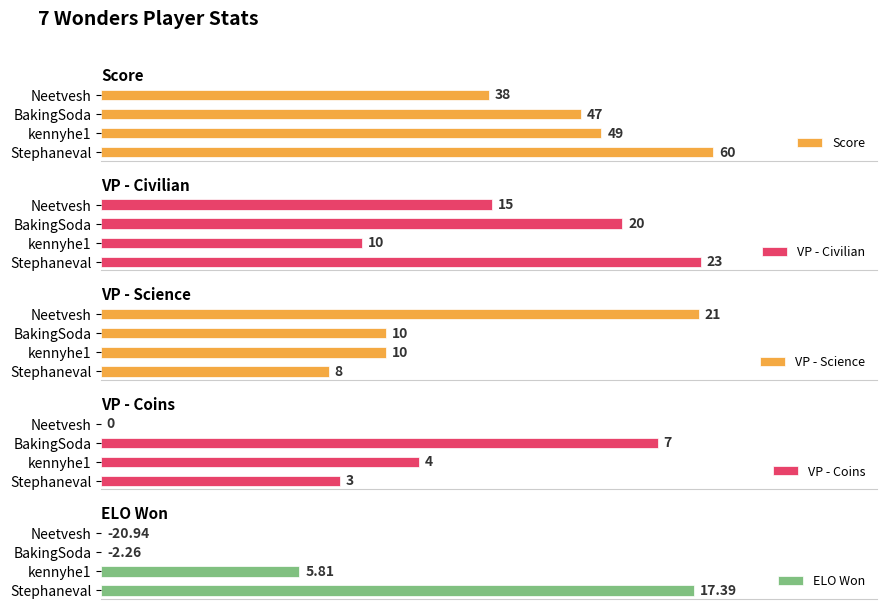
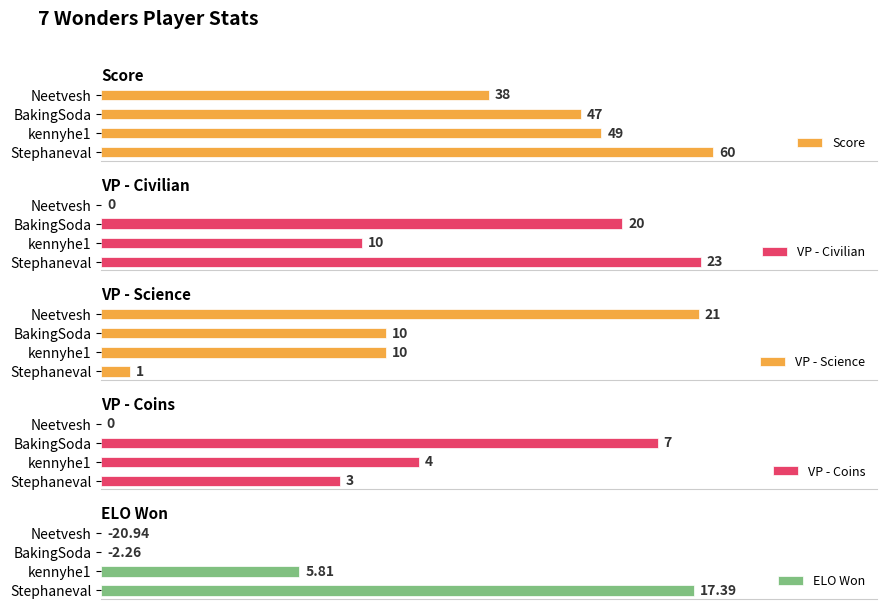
VP - Civilian, Neetvesh: 15 -> 0
VP - Science, Stephaneval: 8 -> 1
